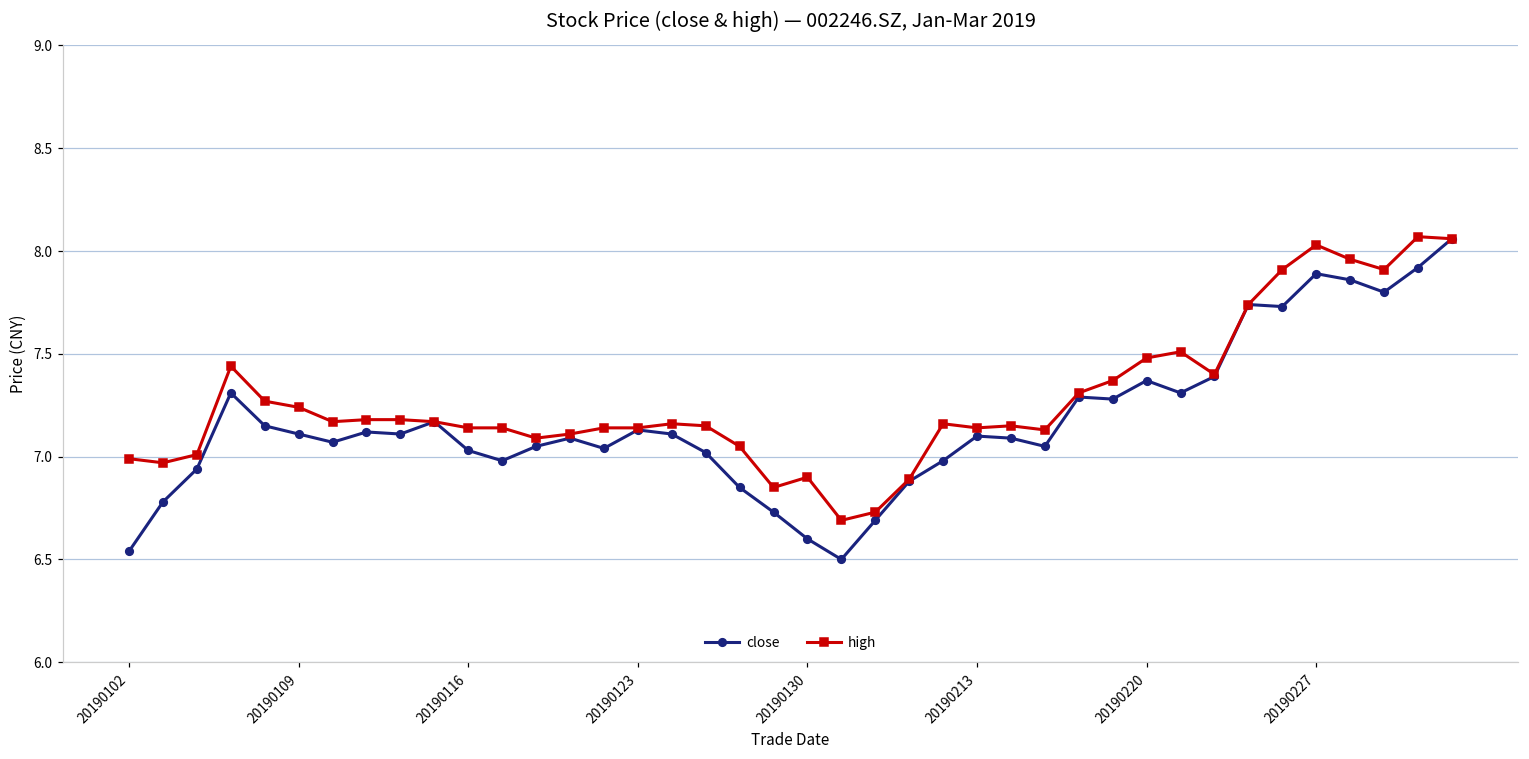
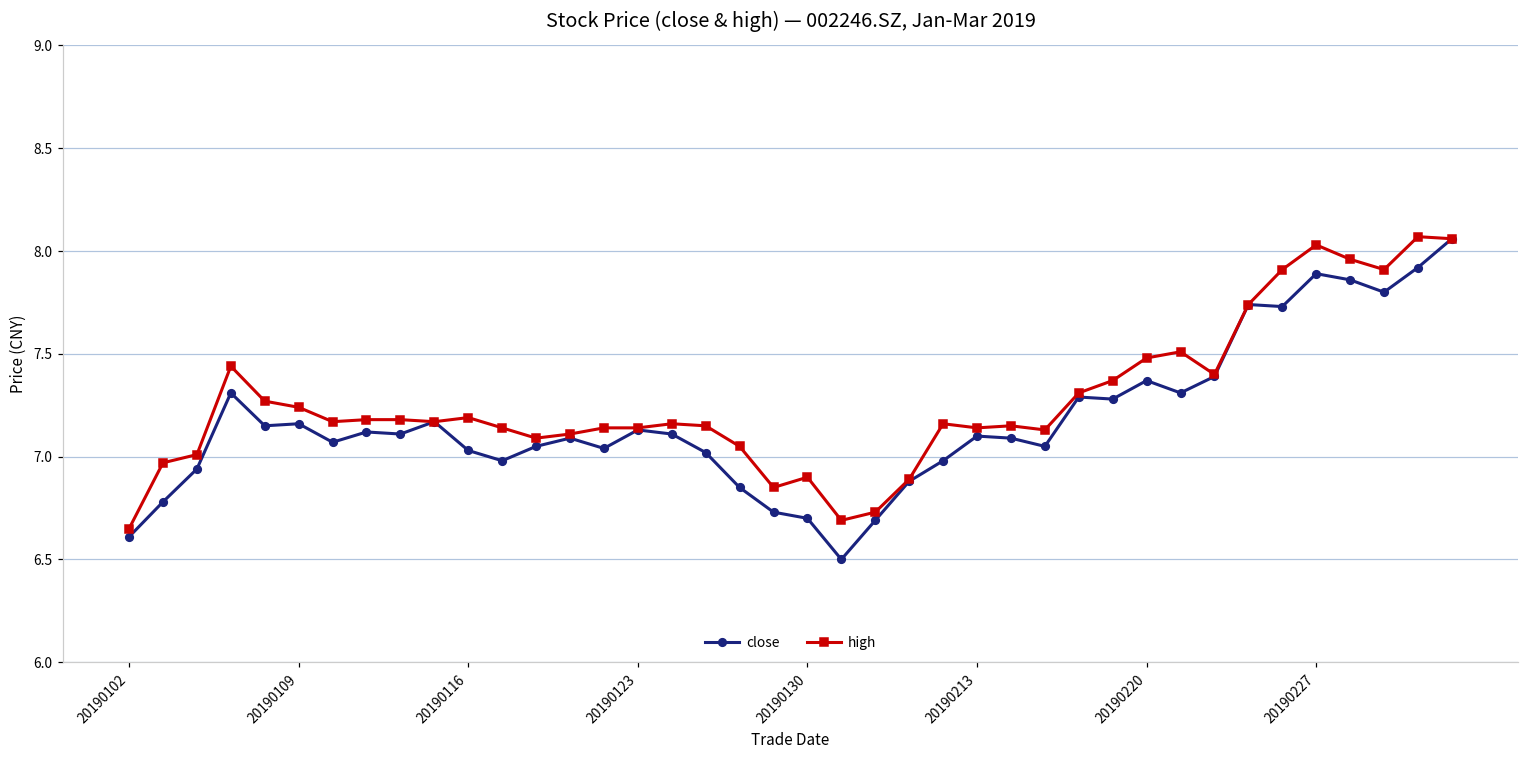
close, 20190102: 6.54 -> 6.61
high, 20190102: 6.99 -> 6.65
close, 20190109: 7.11 -> 7.16
high, 20190116: 7.14 -> 7.19
close, 20190130: 6.6 -> 6.7
